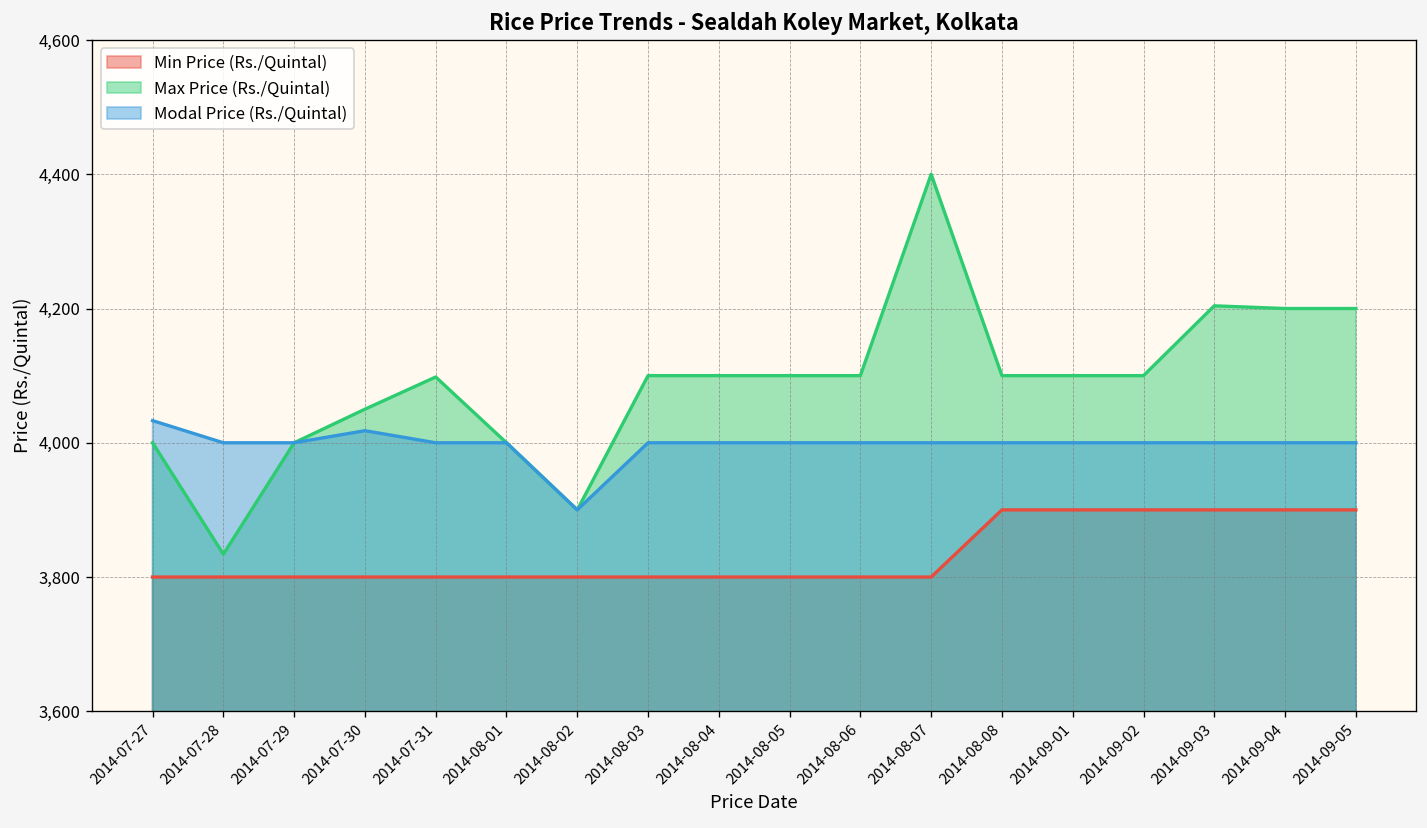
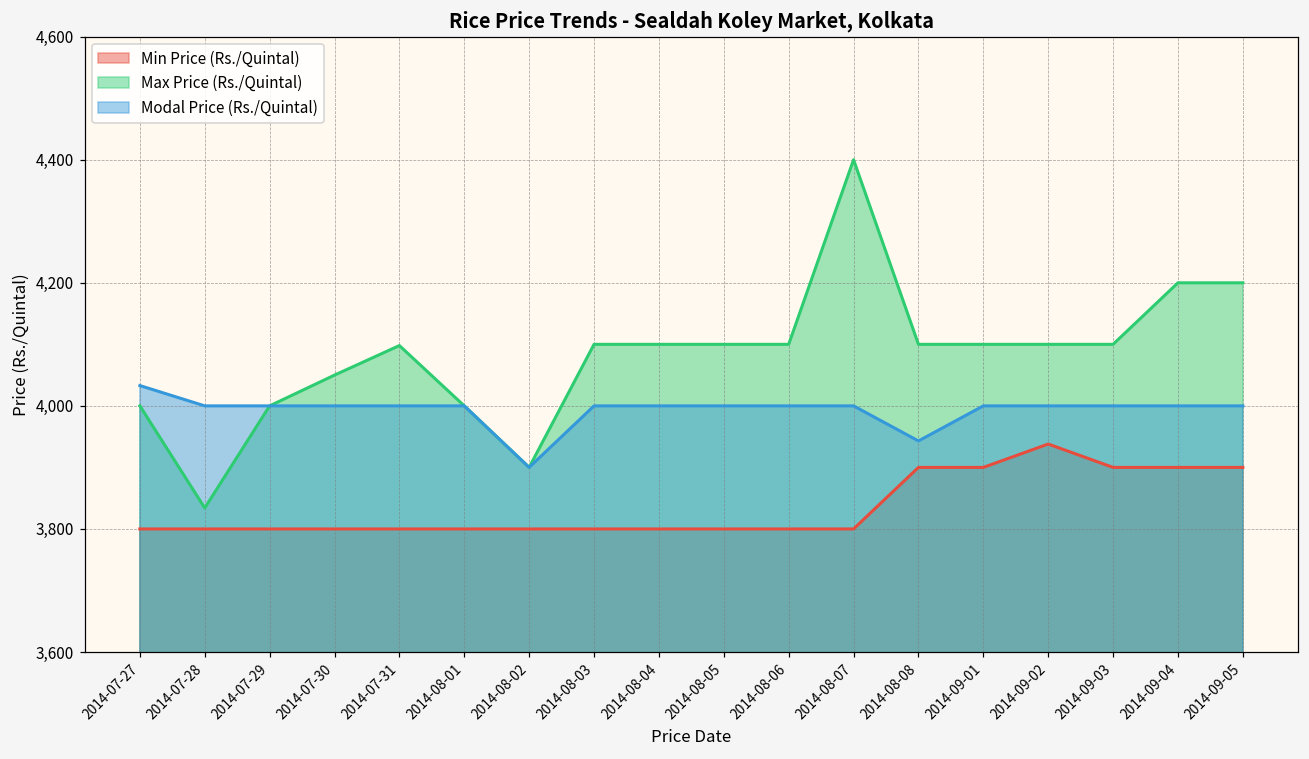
Modal Price (Rs./Quintal), 2014-07-30: 4,020 -> 4,000
Modal Price (Rs./Quintal), 2014-08-08: 4,000 -> 3,940
Min Price (Rs./Quintal), 2014-09-02: 3,900 -> 3,940
Max Price (Rs./Quintal), 2014-09-03: 4,200 -> 4,100
